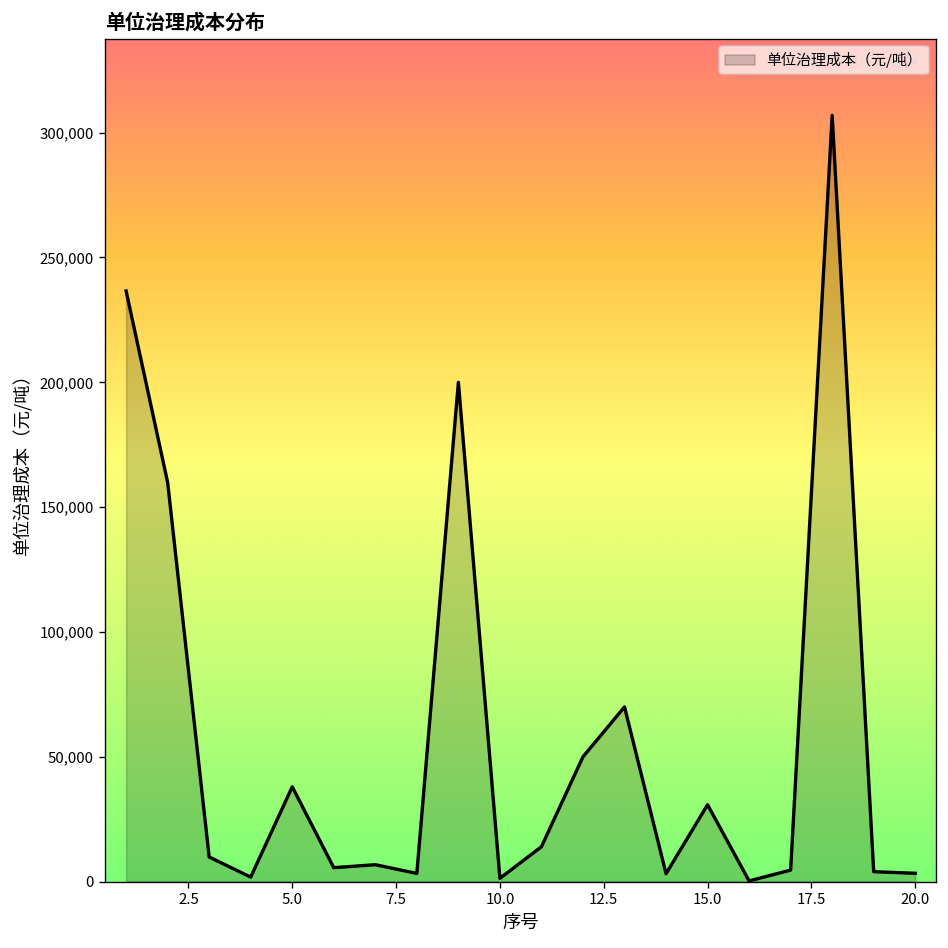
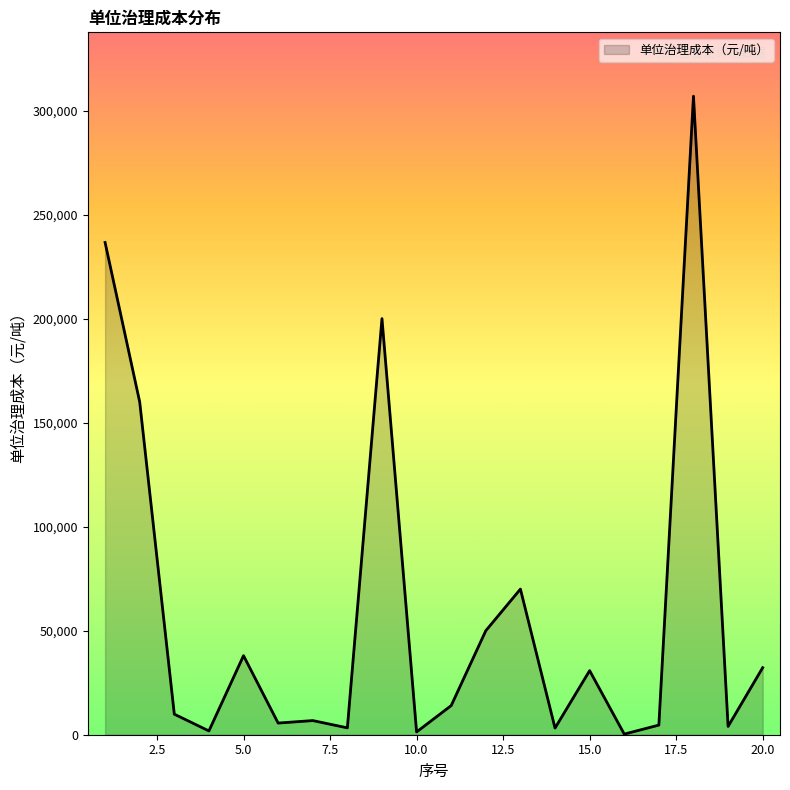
20.0: 3,000 -> 32,000
